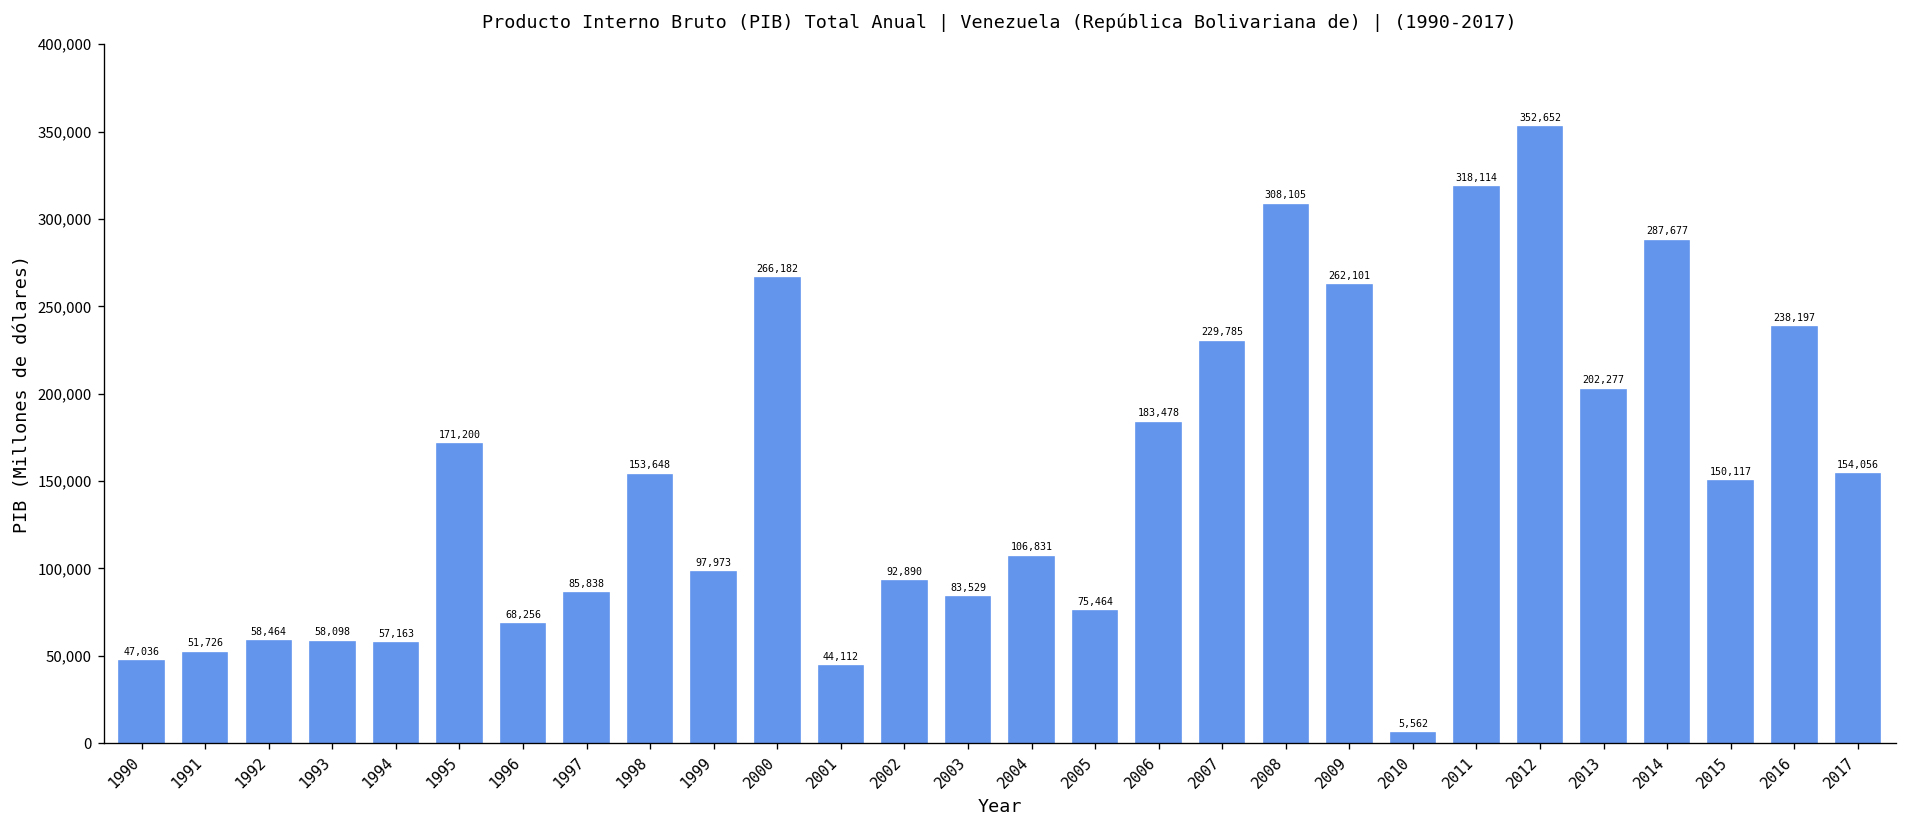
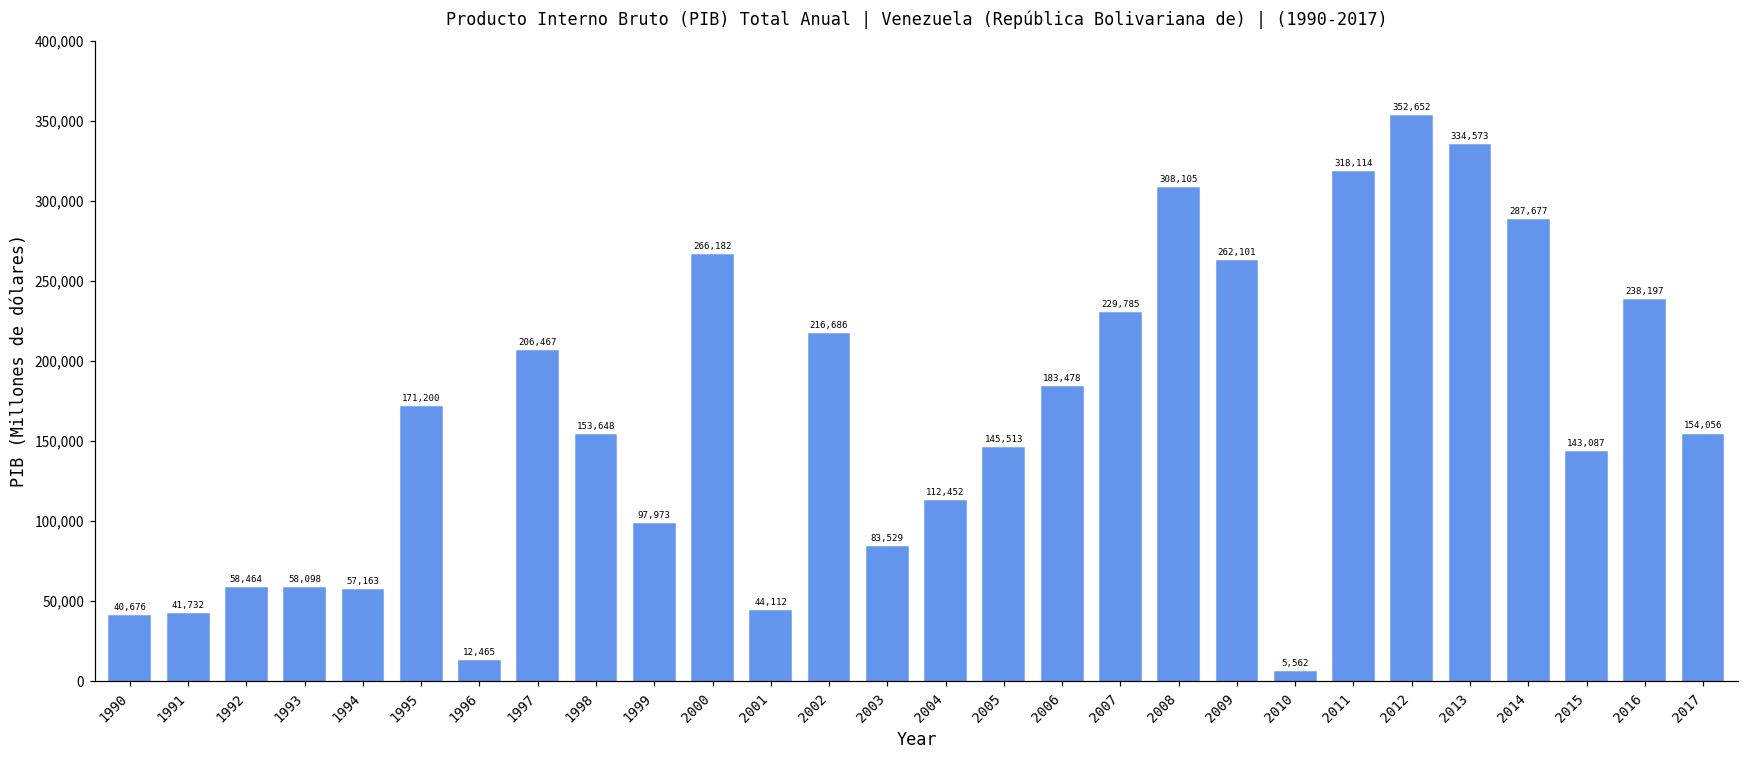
1990: 47,036 -> 40,676
1991: 51,726 -> 41,732
1996: 68,256 -> 12,465
1997: 85,838 -> 206,467
2002: 92,890 -> 216,686
2004: 106,831 -> 112,452
2005: 75,464 -> 145,513
2013: 202,277 -> 334,573
2015: 150,117 -> 143,087
